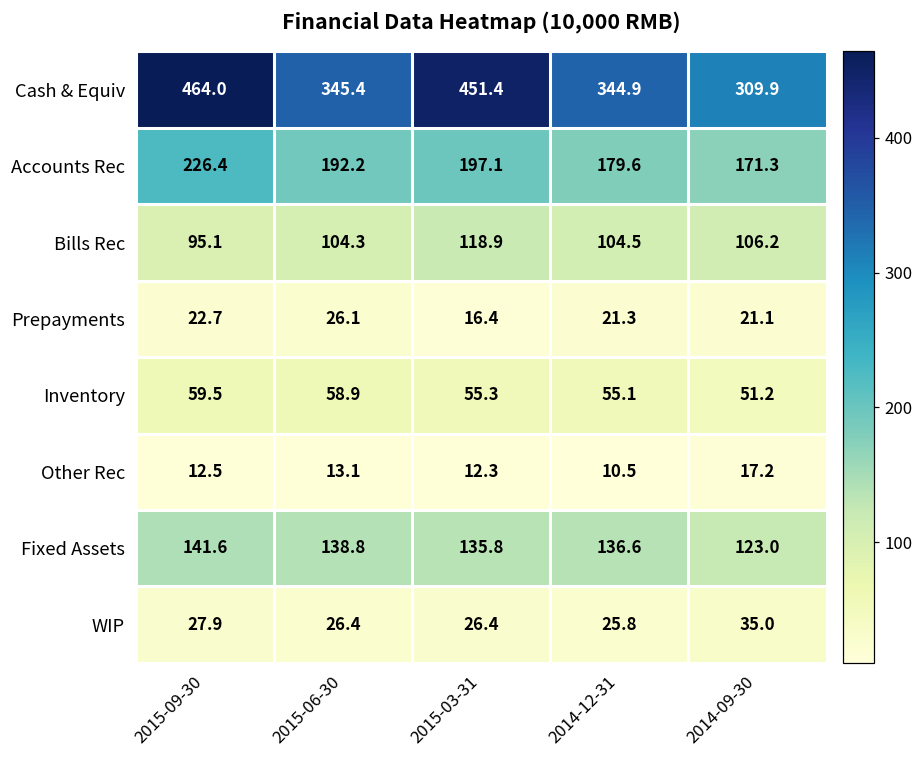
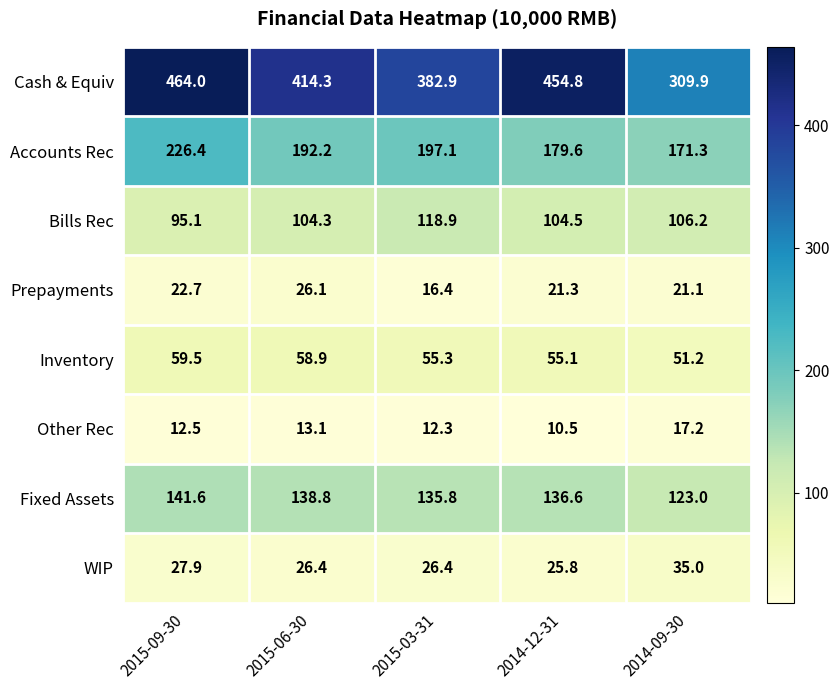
Cash & Equiv, 2015-06-30: 345.4 -> 414.3
Cash & Equiv, 2015-03-31: 451.4 -> 382.9
Cash & Equiv, 2014-12-31: 344.9 -> 454.8
